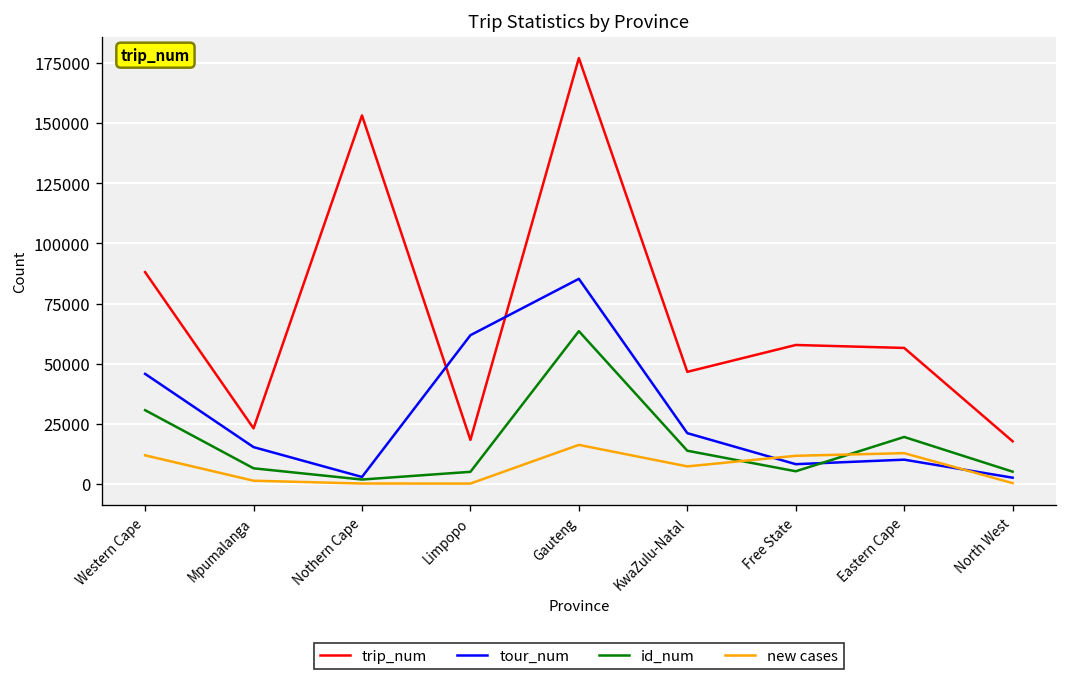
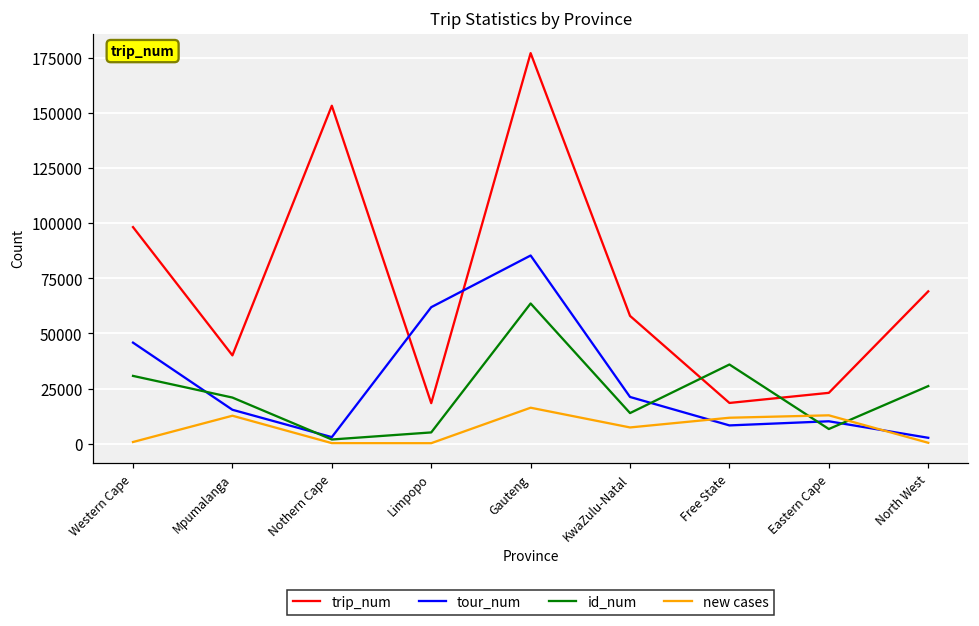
trip_num, Western Cape: 88000 -> 98000
new cases, Western Cape: 12000 -> 1000
trip_num, Mpumalanga: 23000 -> 40000
id_num, Mpumalanga: 7000 -> 21000
new cases, Mpumalanga: 1000 -> 13000
trip_num, KwaZulu-Natal: 47000 -> 58000
trip_num, Free State: 58000 -> 18000
id_num, Free State: 5000 -> 36000
trip_num, Eastern Cape: 57000 -> 23000
id_num, Eastern Cape: 20000 -> 7000
trip_num, North West: 18000 -> 69000
id_num, North West: 5000 -> 26000
